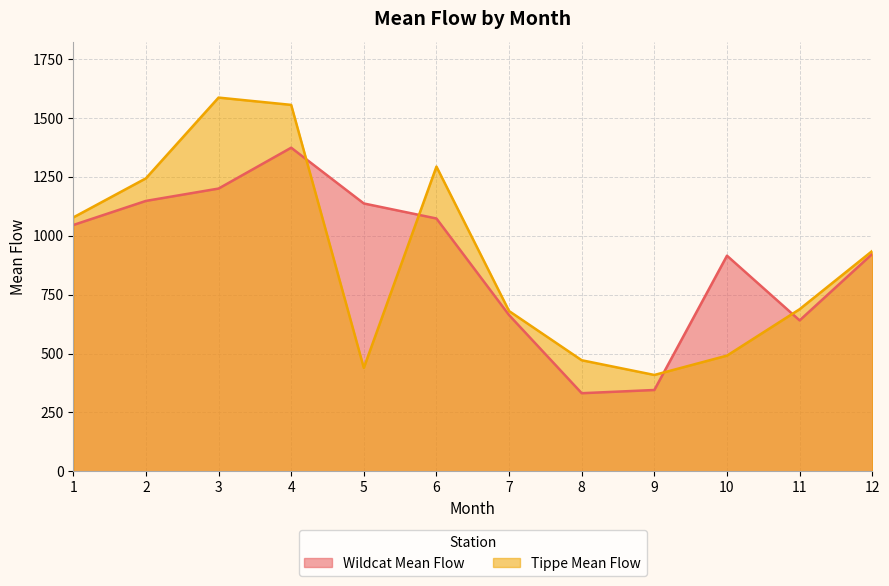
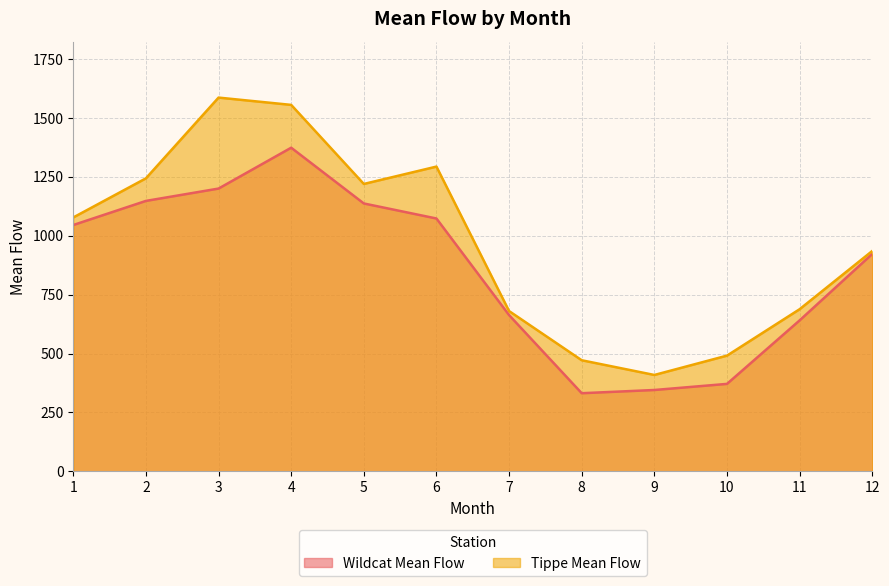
Tippe Mean Flow, 5: 440 -> 1220
Wildcat Mean Flow, 10: 920 -> 370
